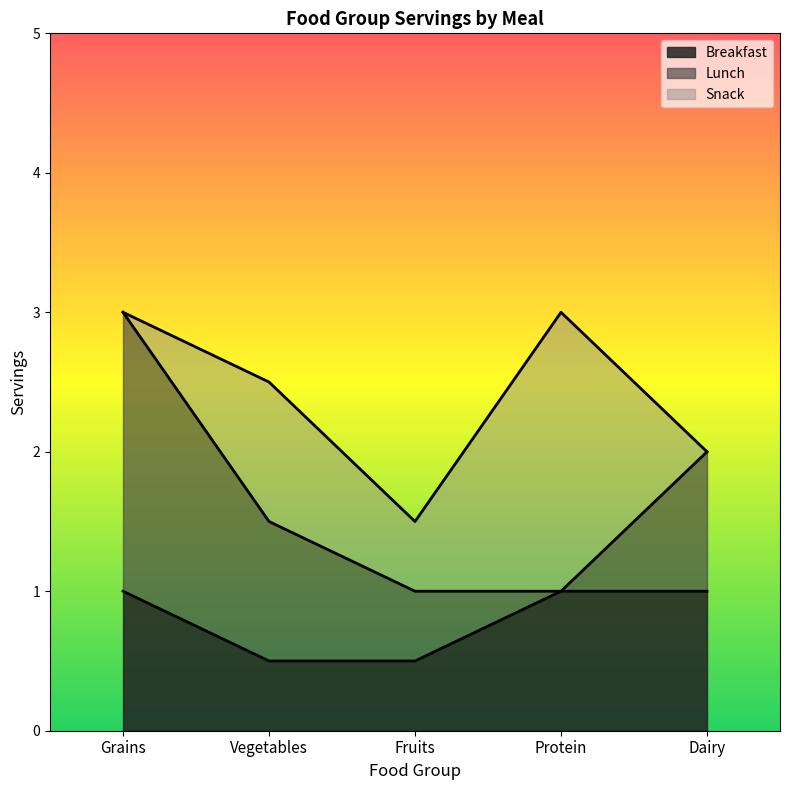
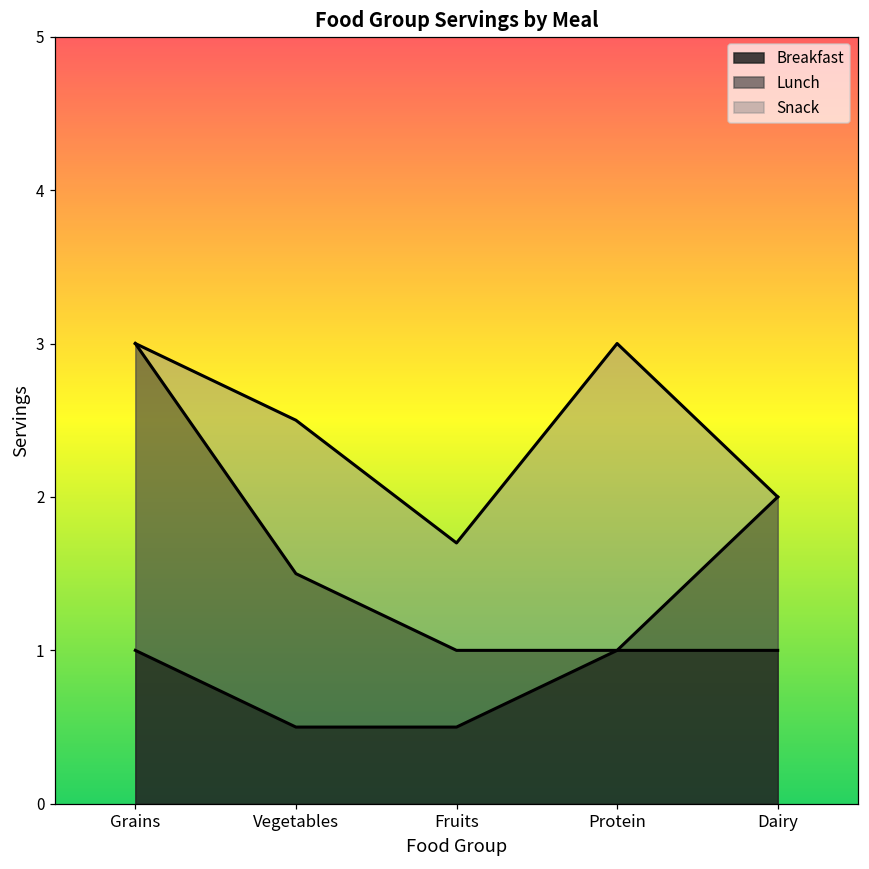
Snack, Fruits: 0.5 -> 0.7
